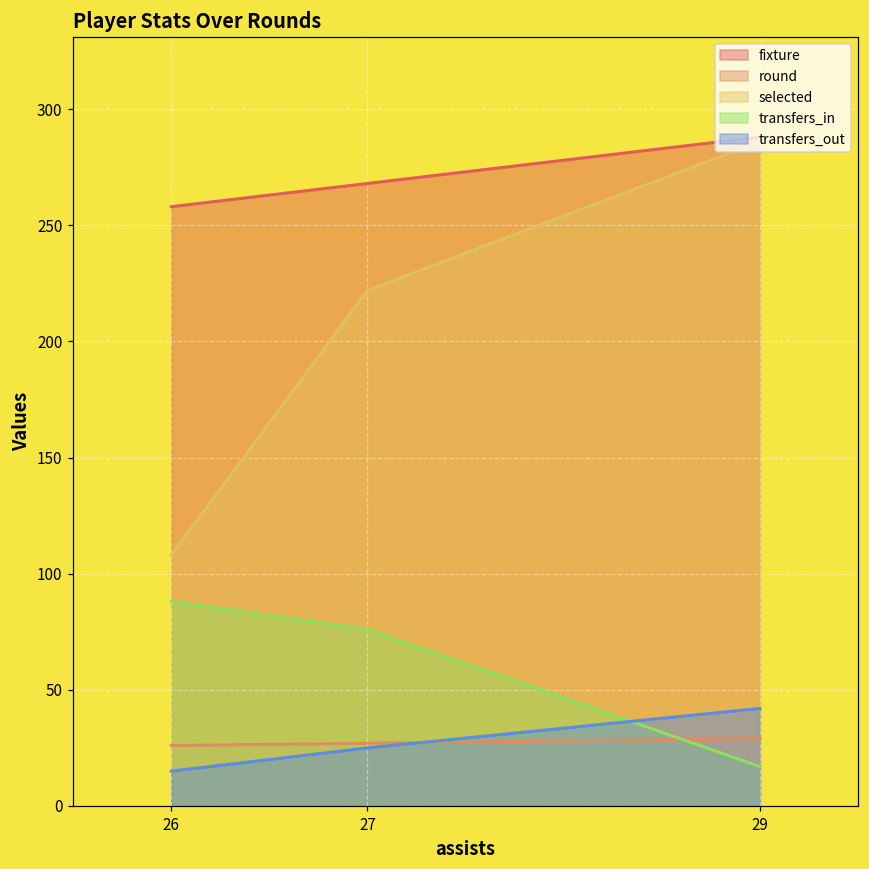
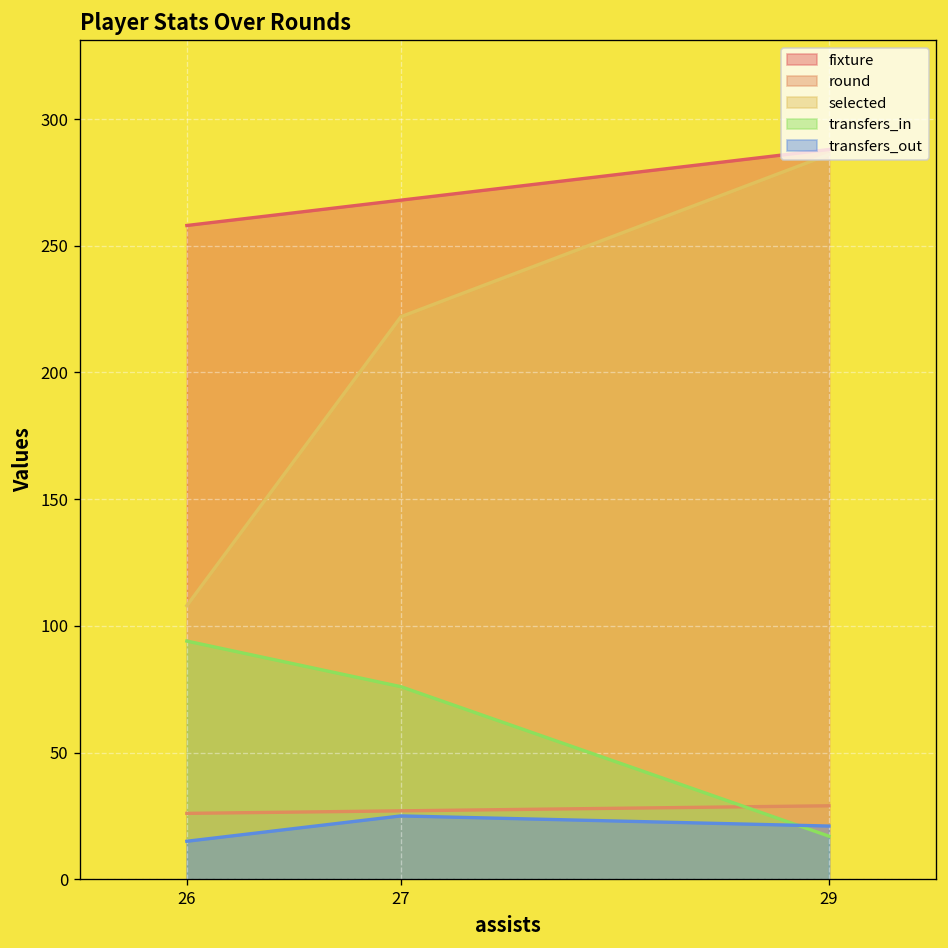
transfers_in, 26: 88 -> 94
transfers_out, 29: 42 -> 21
